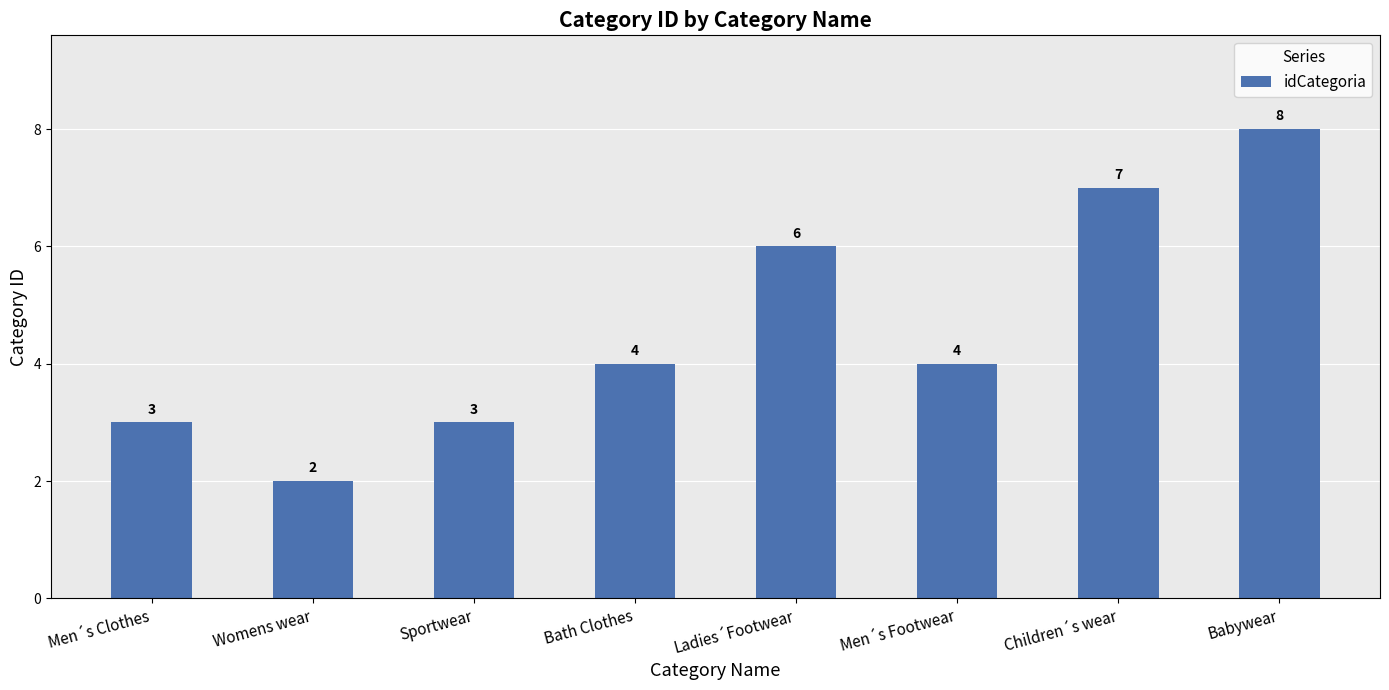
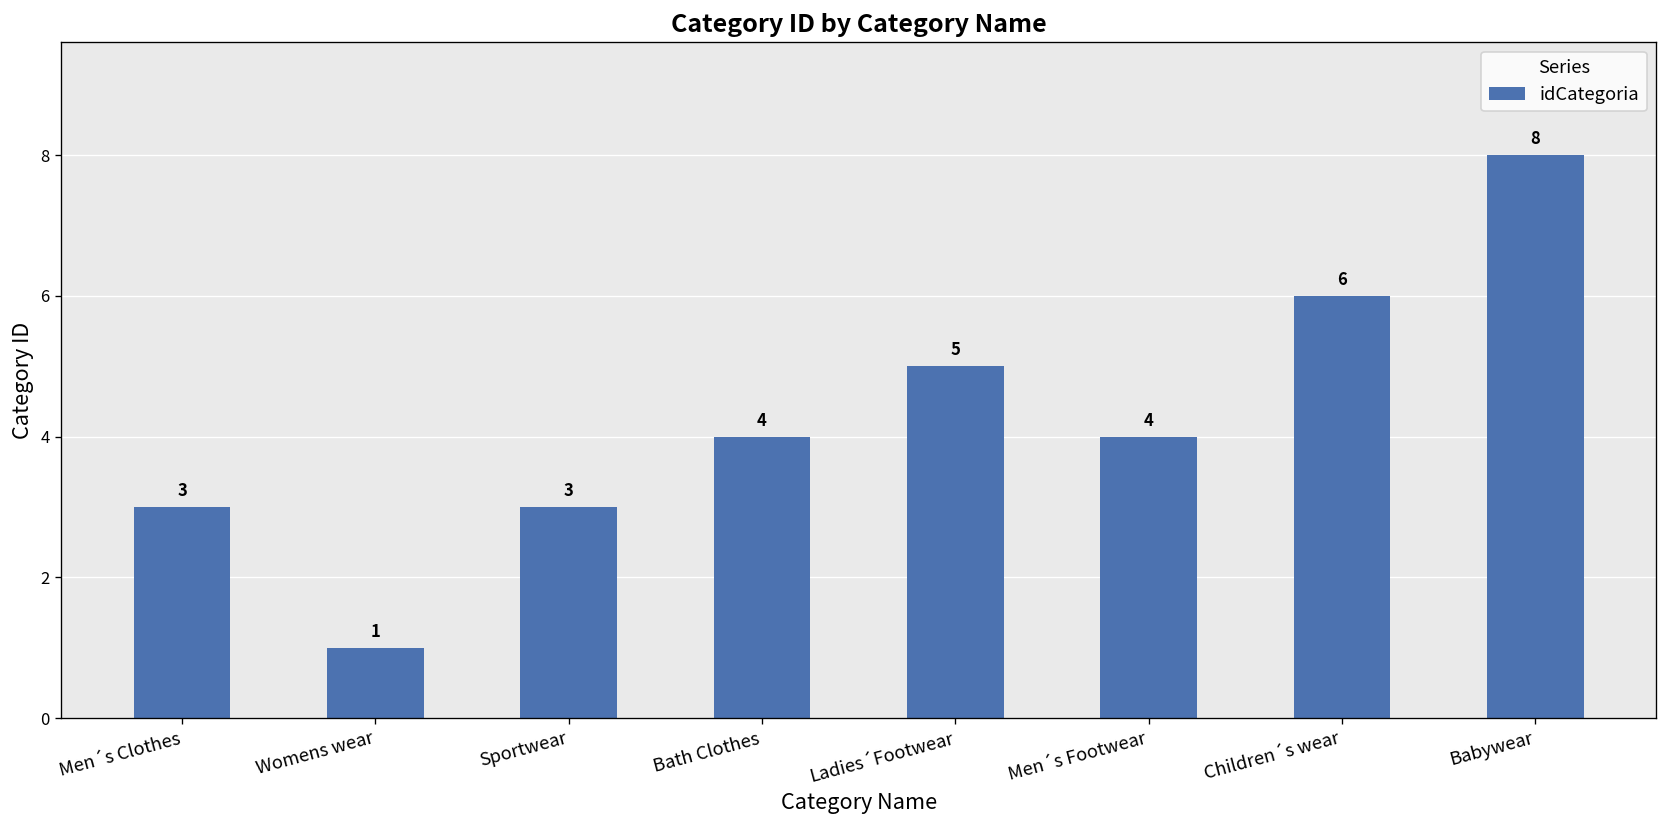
Womens wear: 2 -> 1
Ladies´Footwear: 6 -> 5
Children´s wear: 7 -> 6
